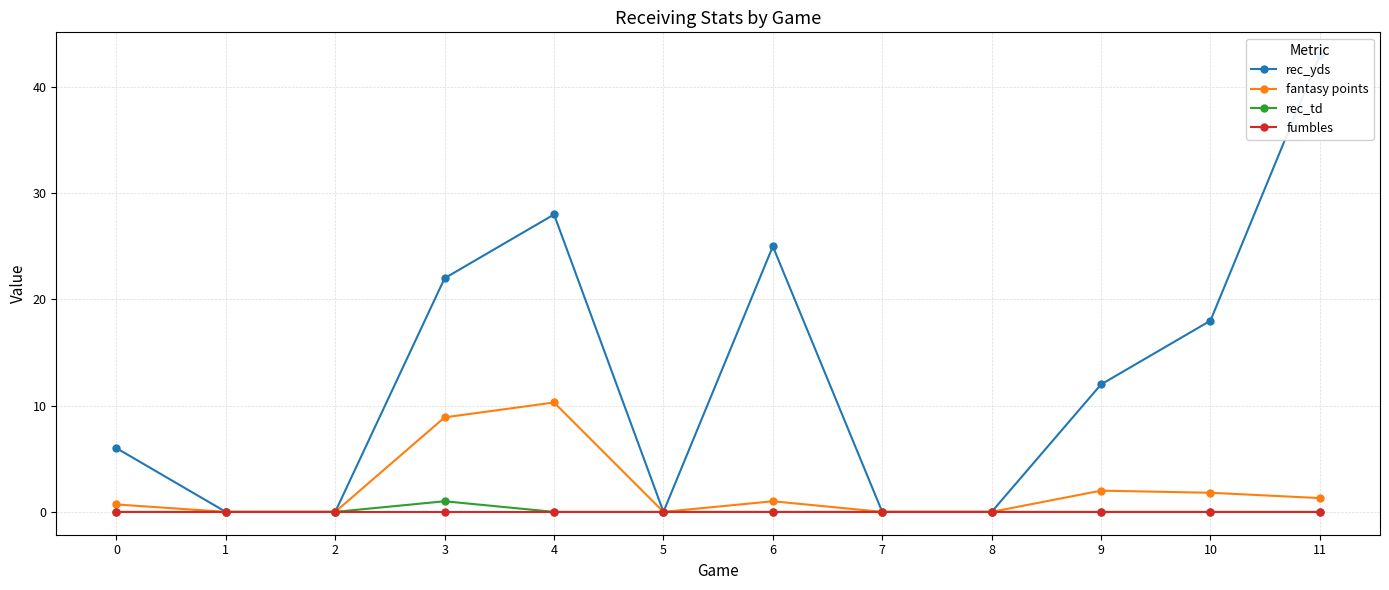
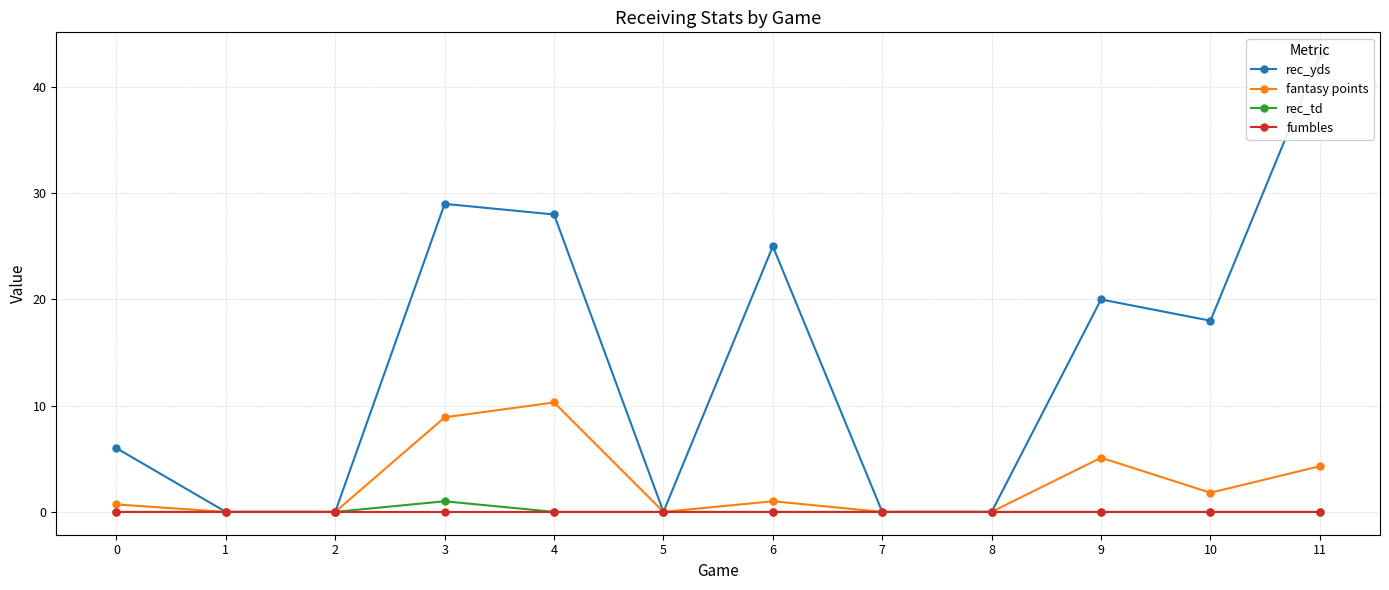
rec_yds, 3: 22 -> 29
rec_yds, 9: 12 -> 20
fantasy points, 9: 2.0 -> 5.1
fantasy points, 11: 1.3 -> 4.3
